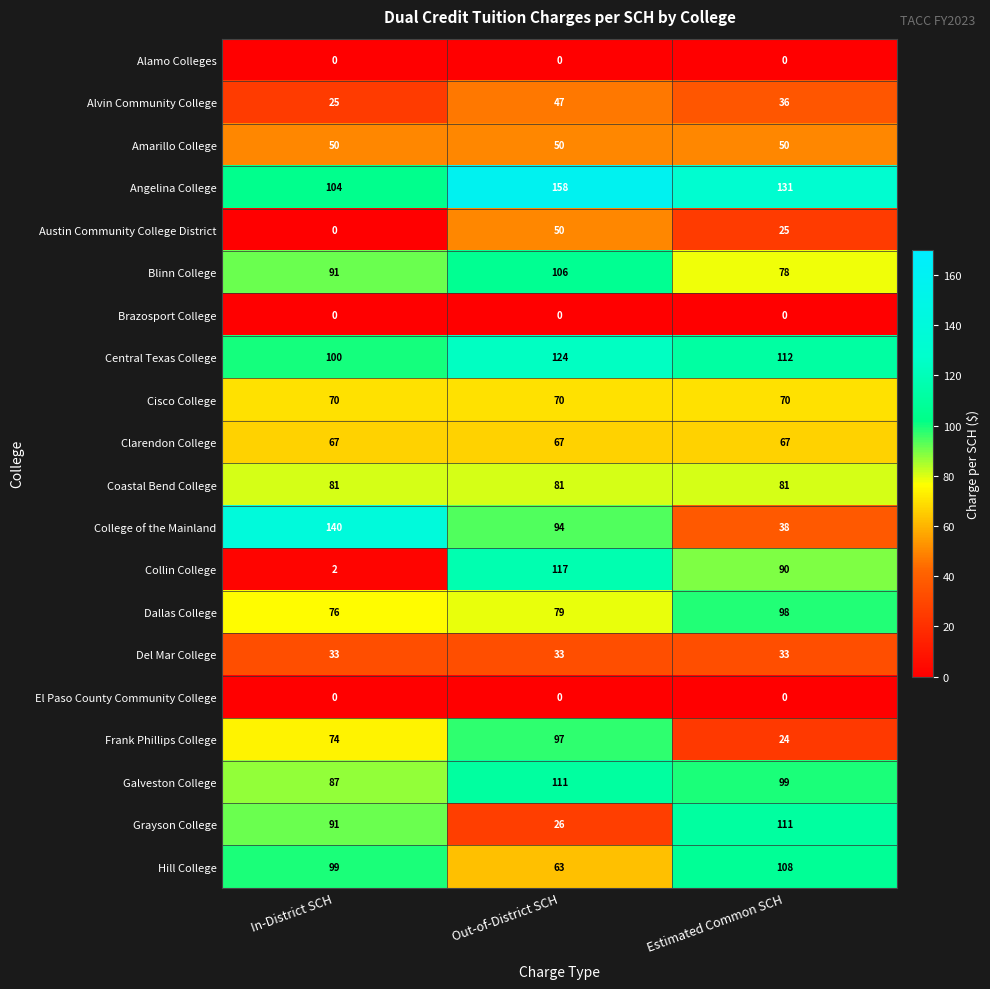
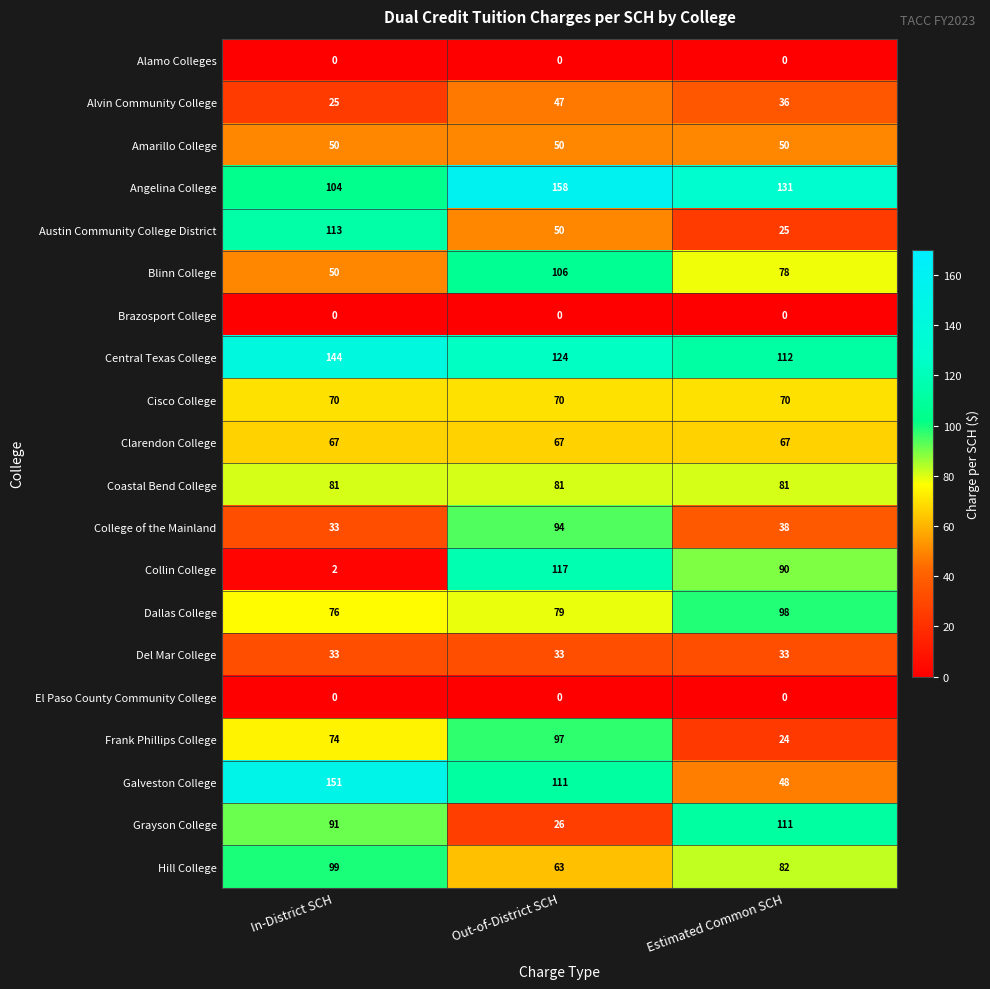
Austin Community College District, In-District SCH: 0 -> 113
Blinn College, In-District SCH: 91 -> 50
Central Texas College, In-District SCH: 100 -> 144
College of the Mainland, In-District SCH: 140 -> 33
Galveston College, In-District SCH: 87 -> 151
Galveston College, Estimated Common SCH: 99 -> 48
Hill College, Estimated Common SCH: 108 -> 82
